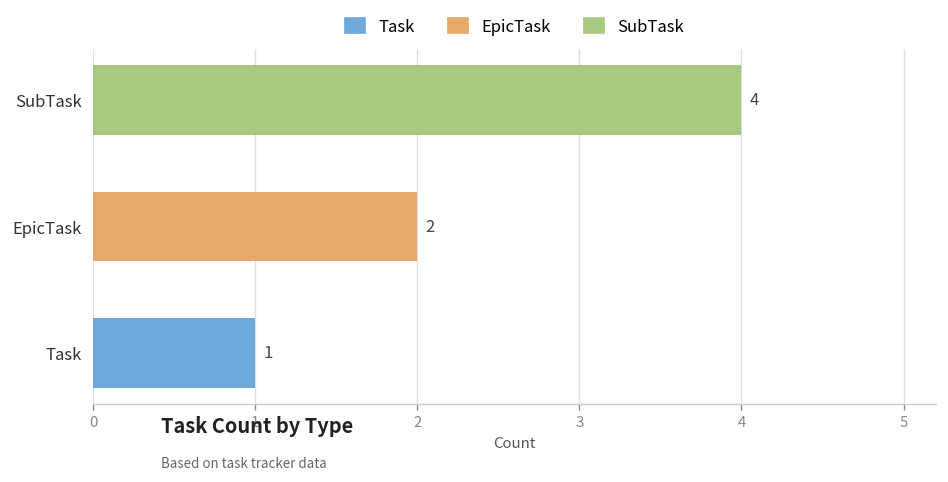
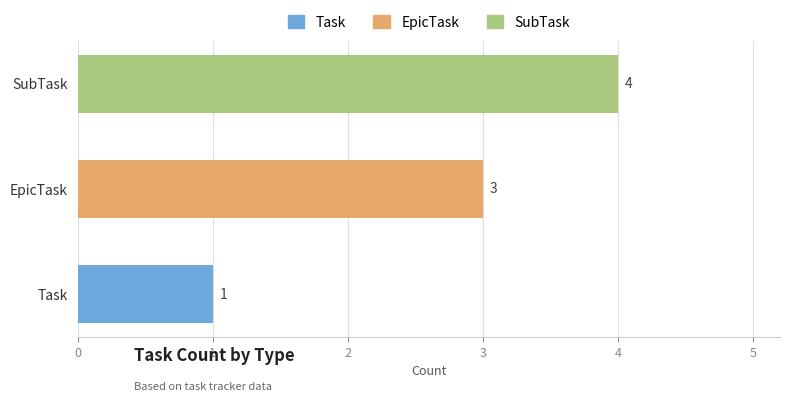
EpicTask: 2 -> 3
